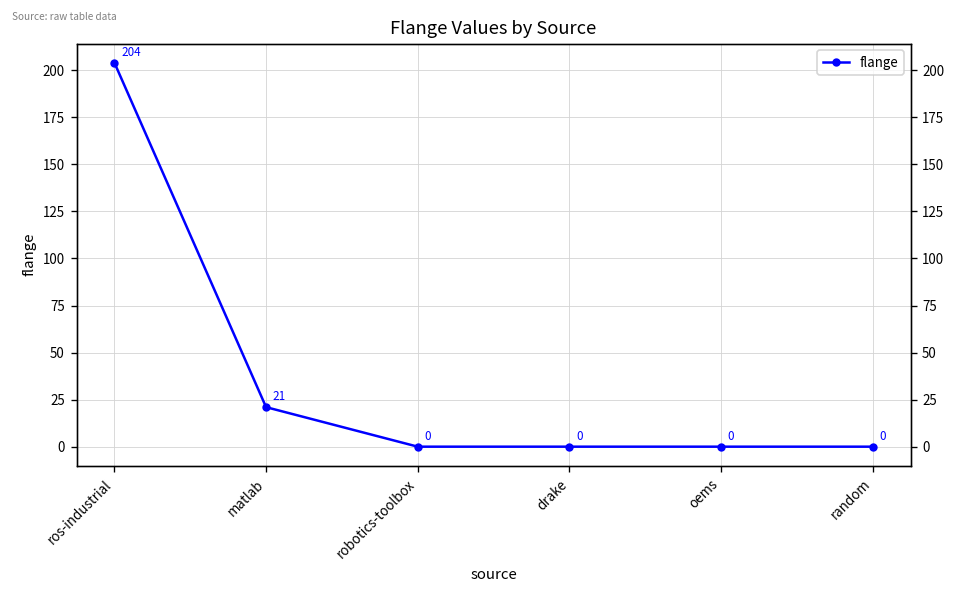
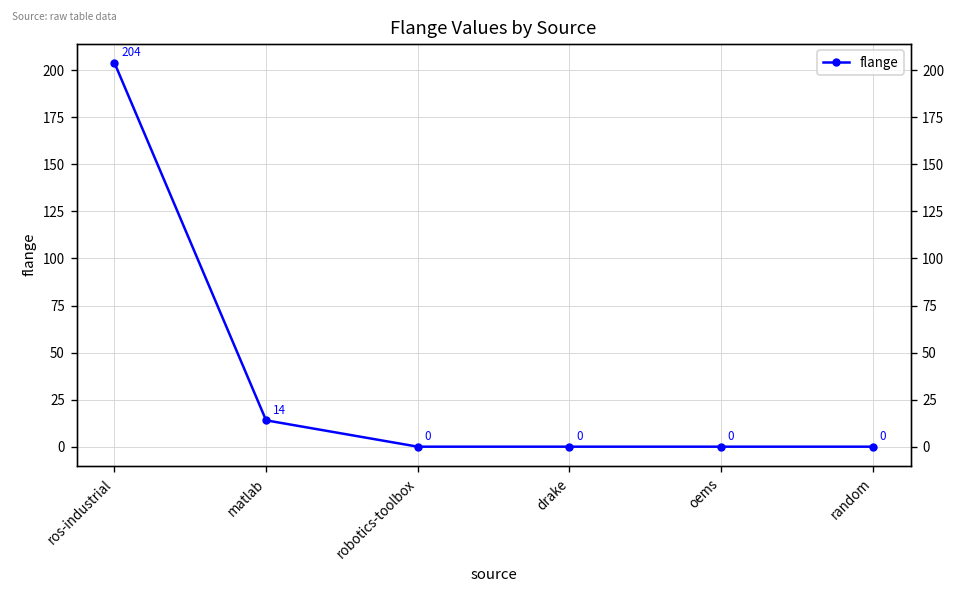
matlab: 21 -> 14
